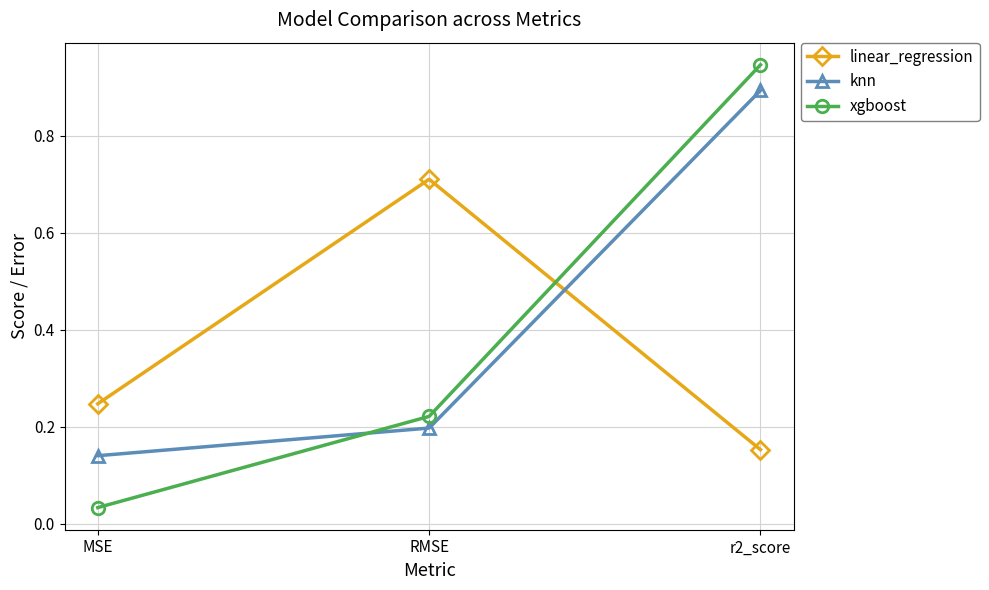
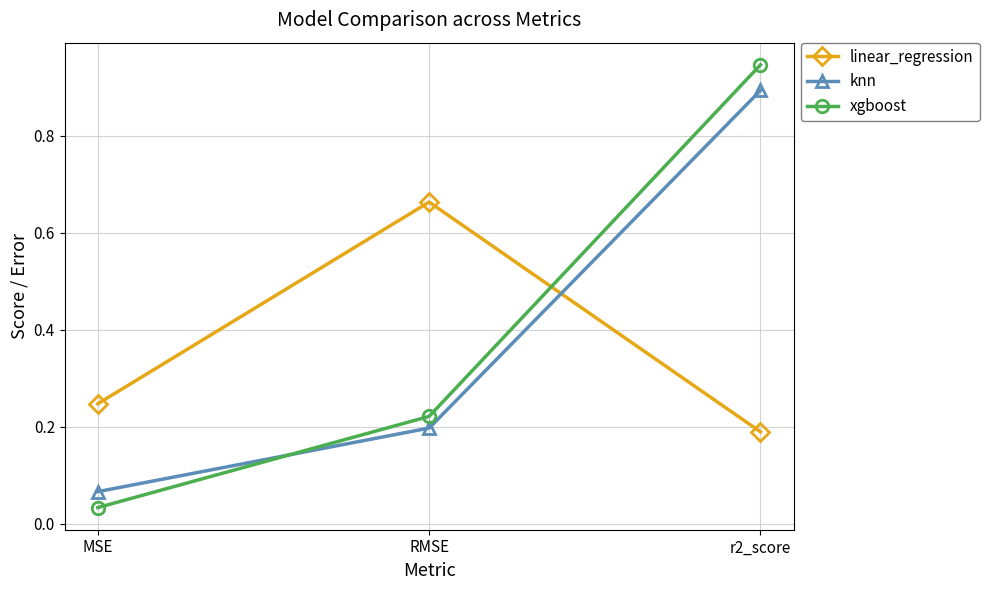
knn, MSE: 0.14 -> 0.07
linear_regression, RMSE: 0.71 -> 0.66
linear_regression, r2_score: 0.15 -> 0.19
